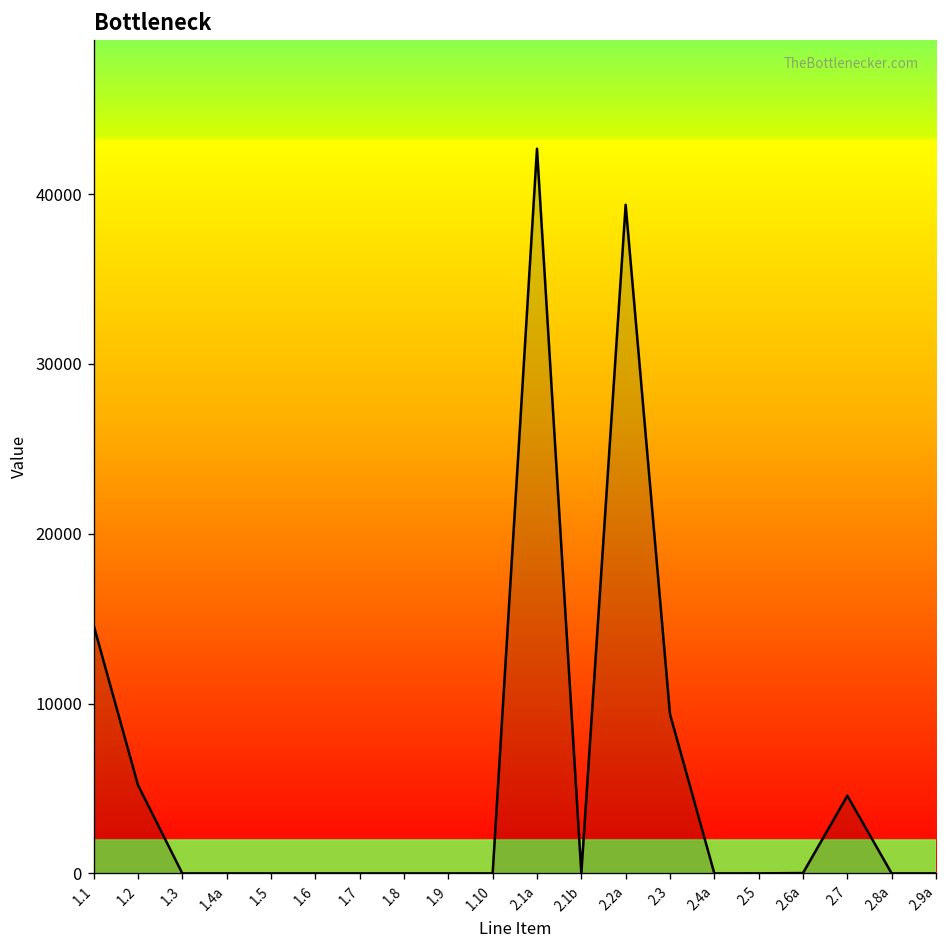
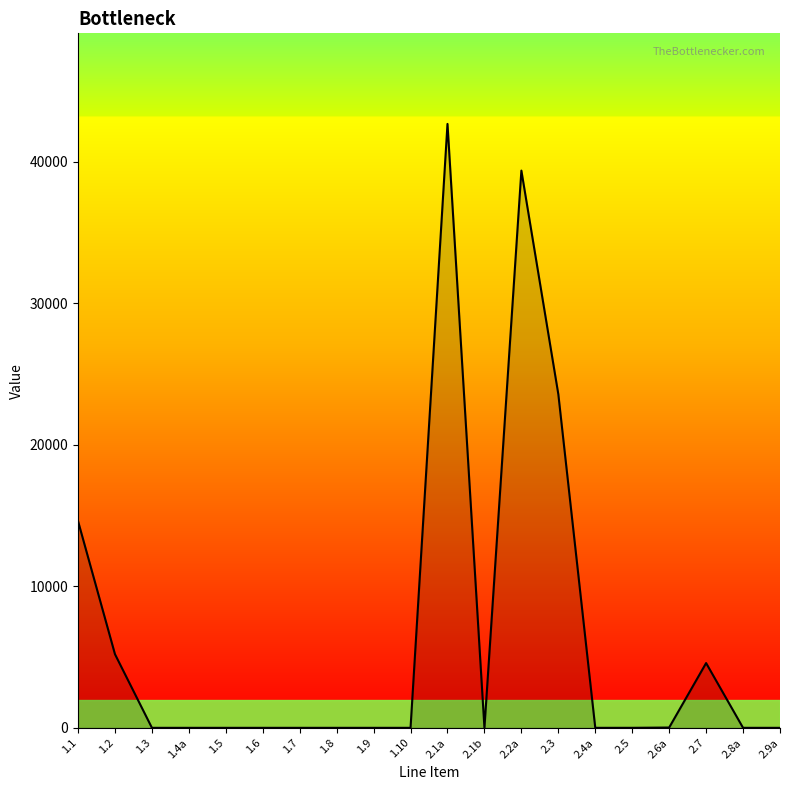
2.3: 9400 -> 23600
